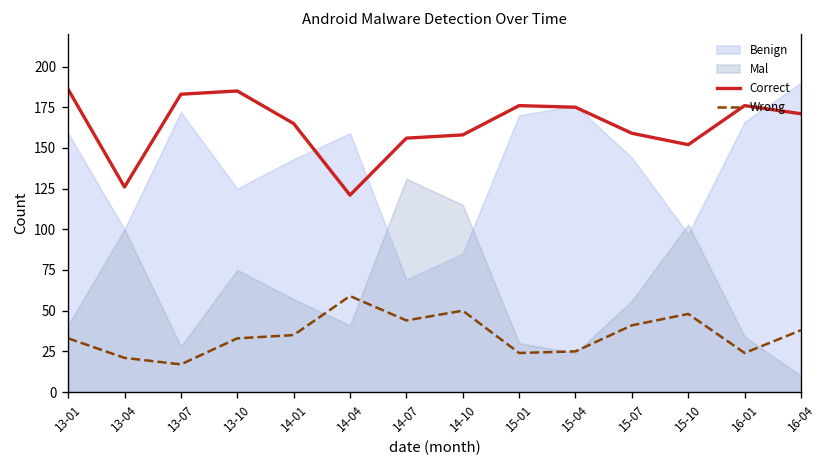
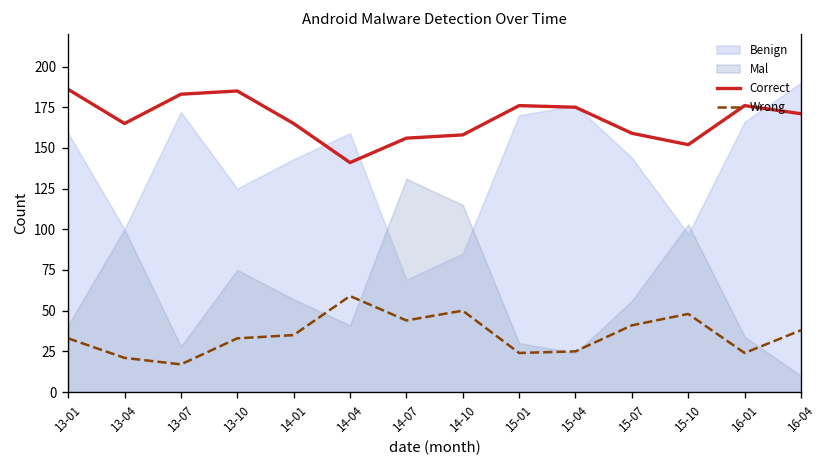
Correct, 13-04: 126 -> 165
Correct, 14-04: 121 -> 141
